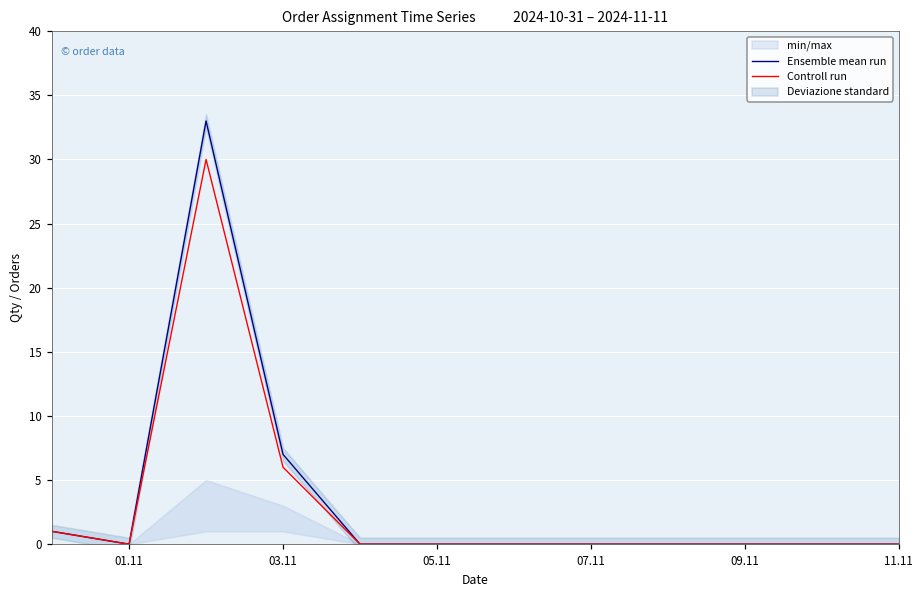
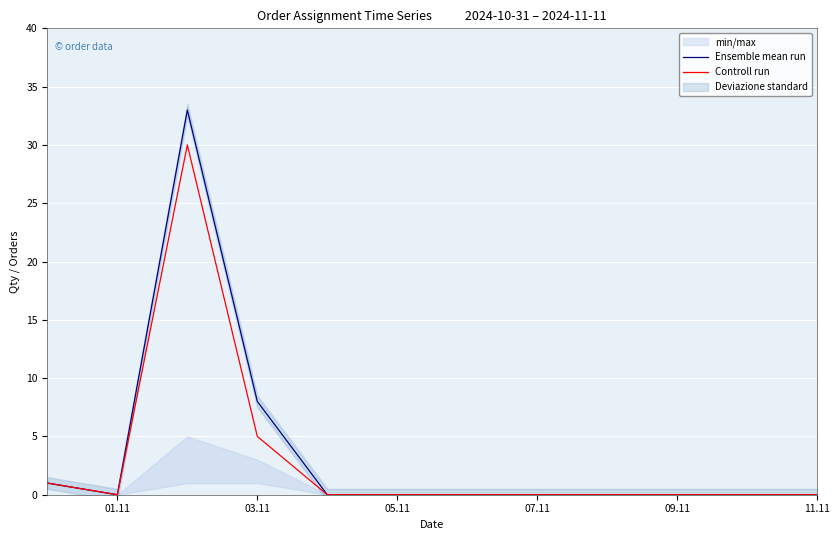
Ensemble mean run, 03.11: 7 -> 8
Controll run, 03.11: 6 -> 5
